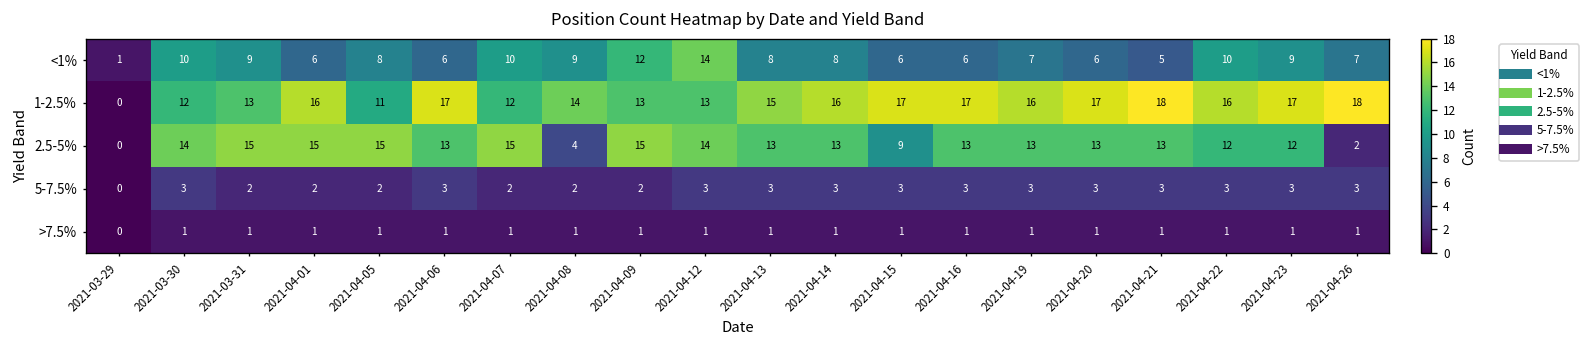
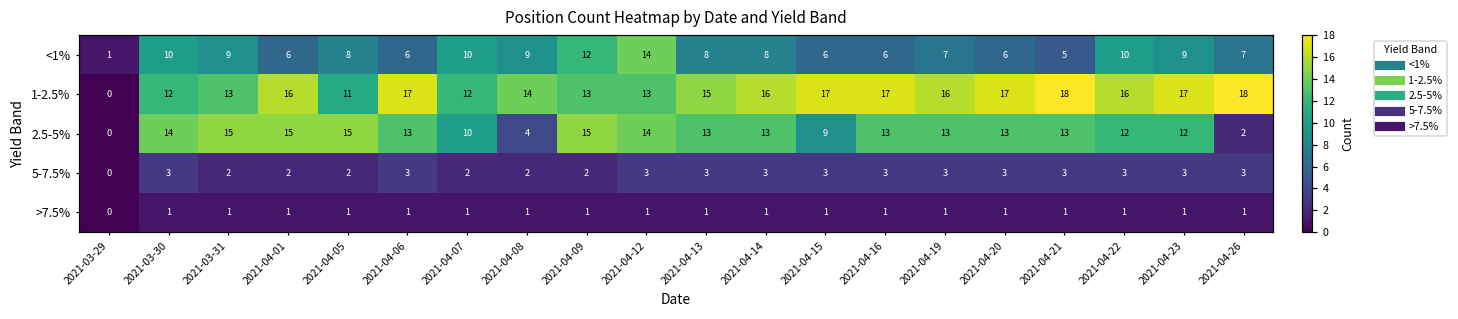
2.5-5%, 2021-04-07: 15 -> 10
